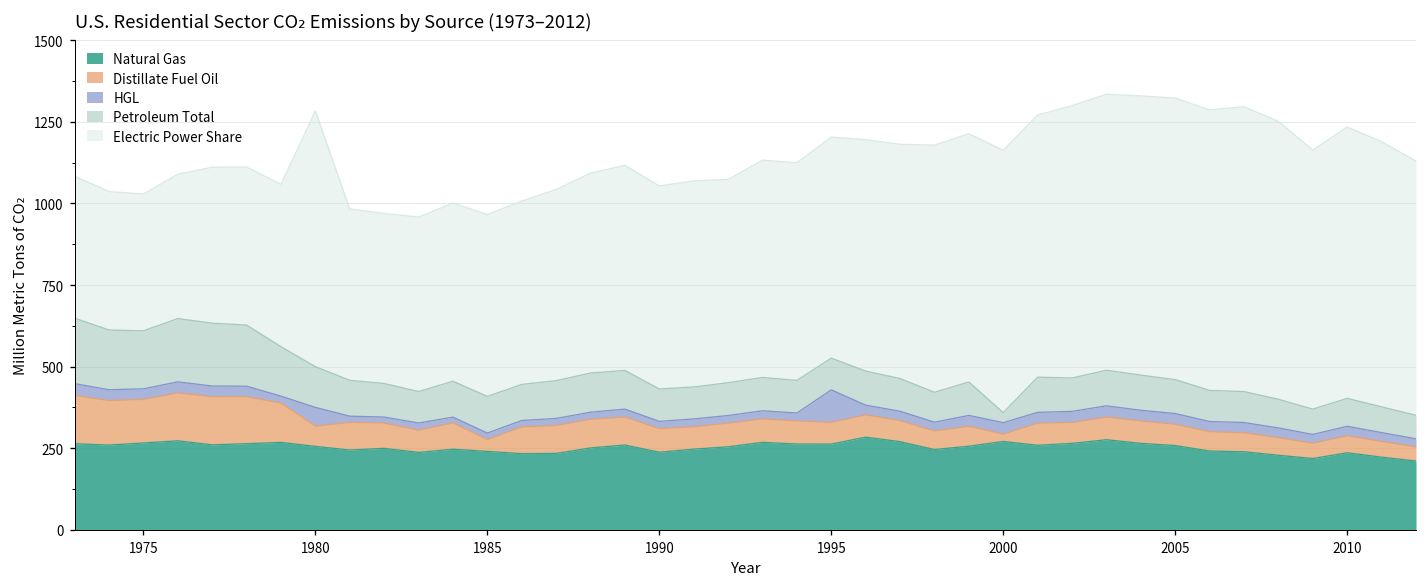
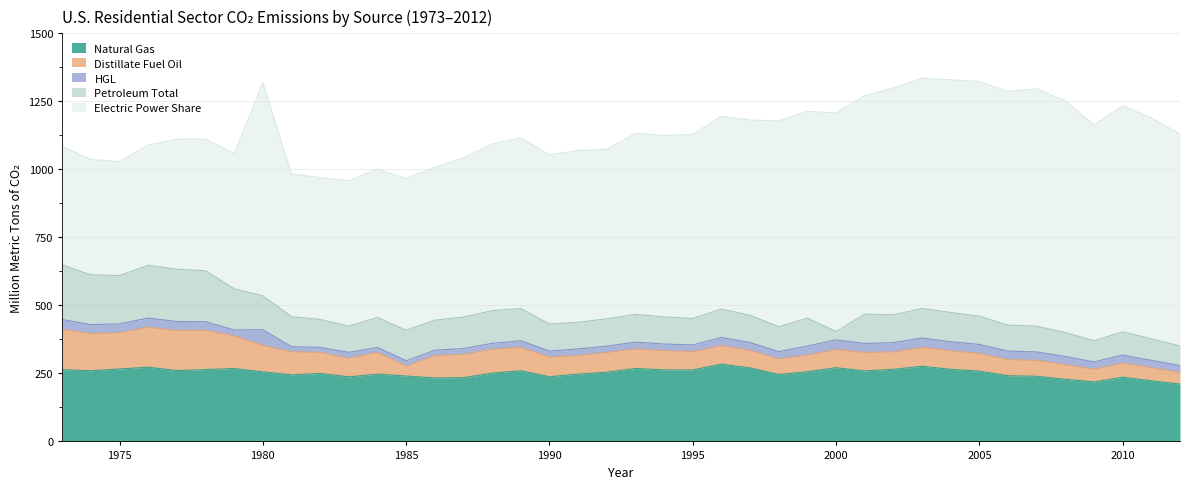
Distillate Fuel Oil, 1980: 60 -> 100
HGL, 1995: 100 -> 20
Distillate Fuel Oil, 2000: 20 -> 70
